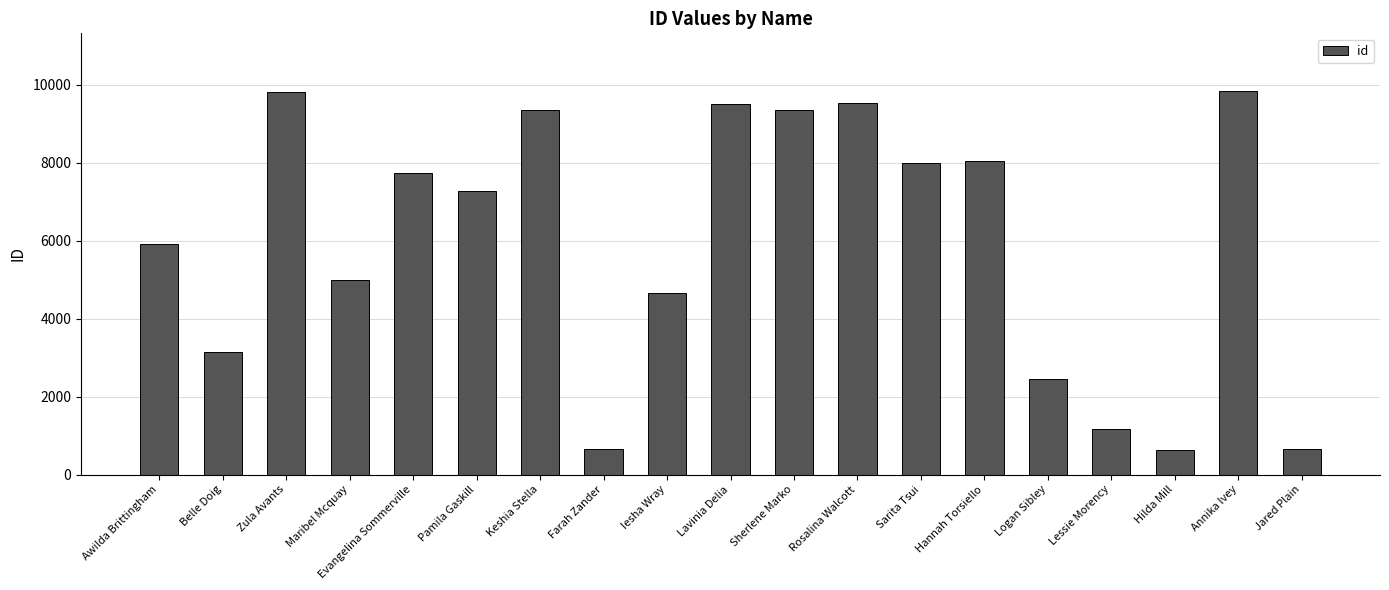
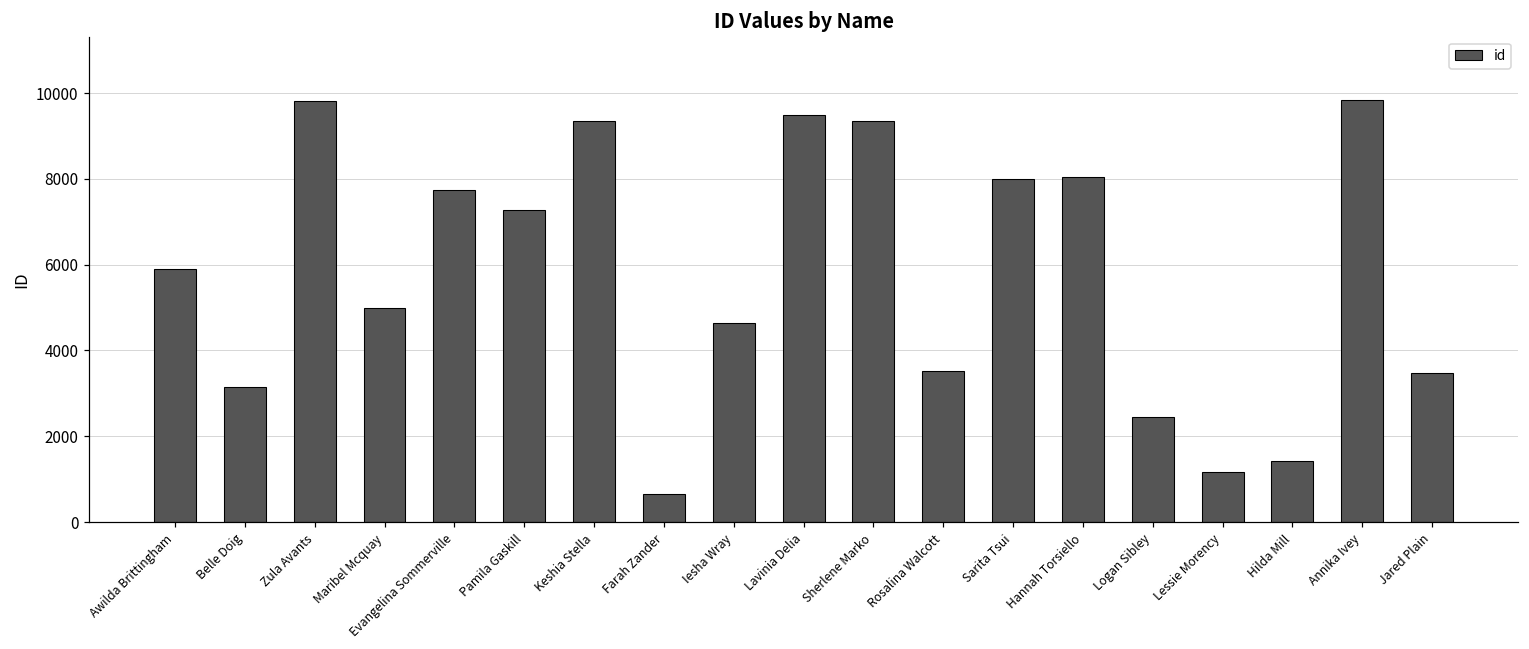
Rosalina Walcott: 9500 -> 3500
Hilda Mill: 600 -> 1400
Jared Plain: 700 -> 3500
